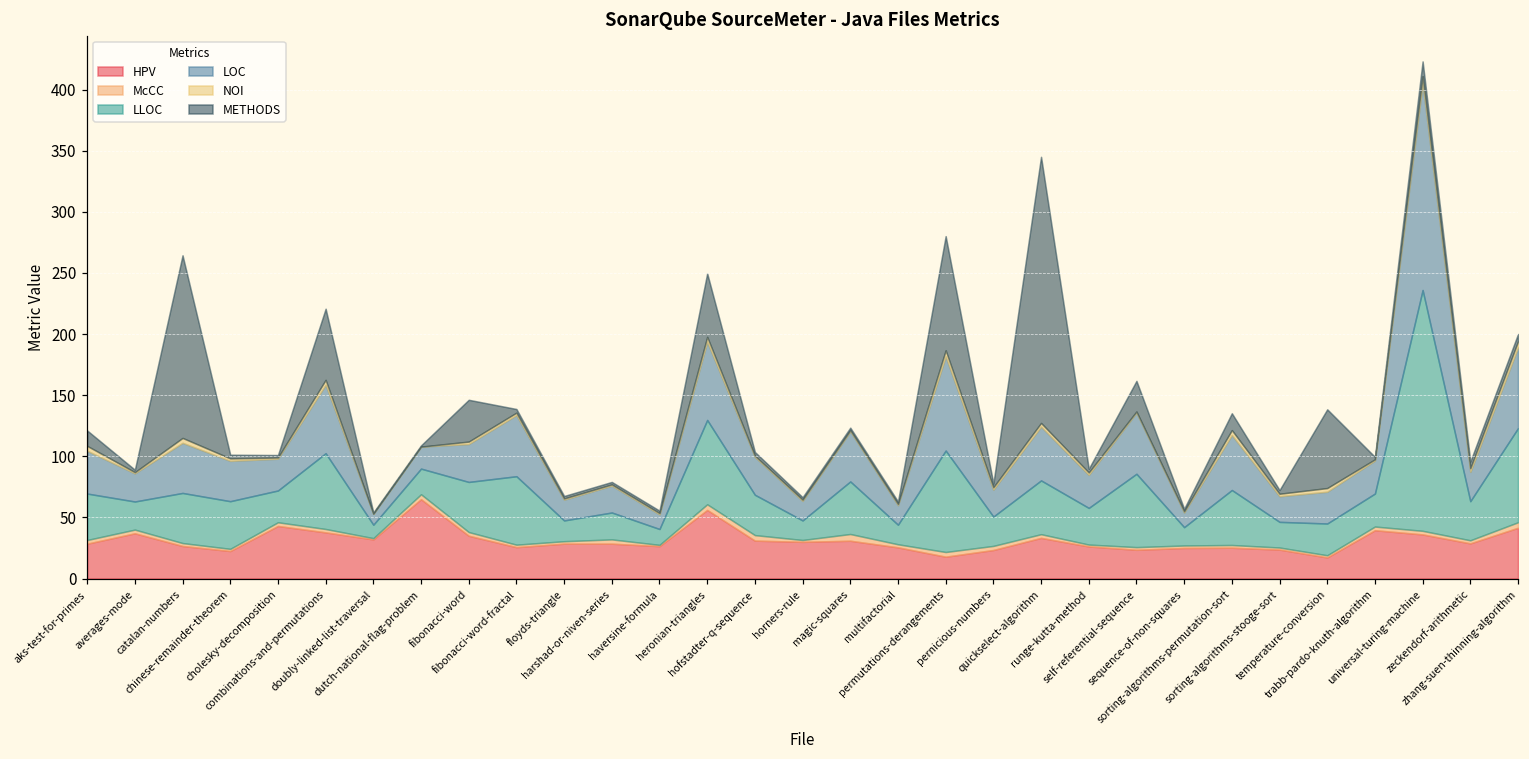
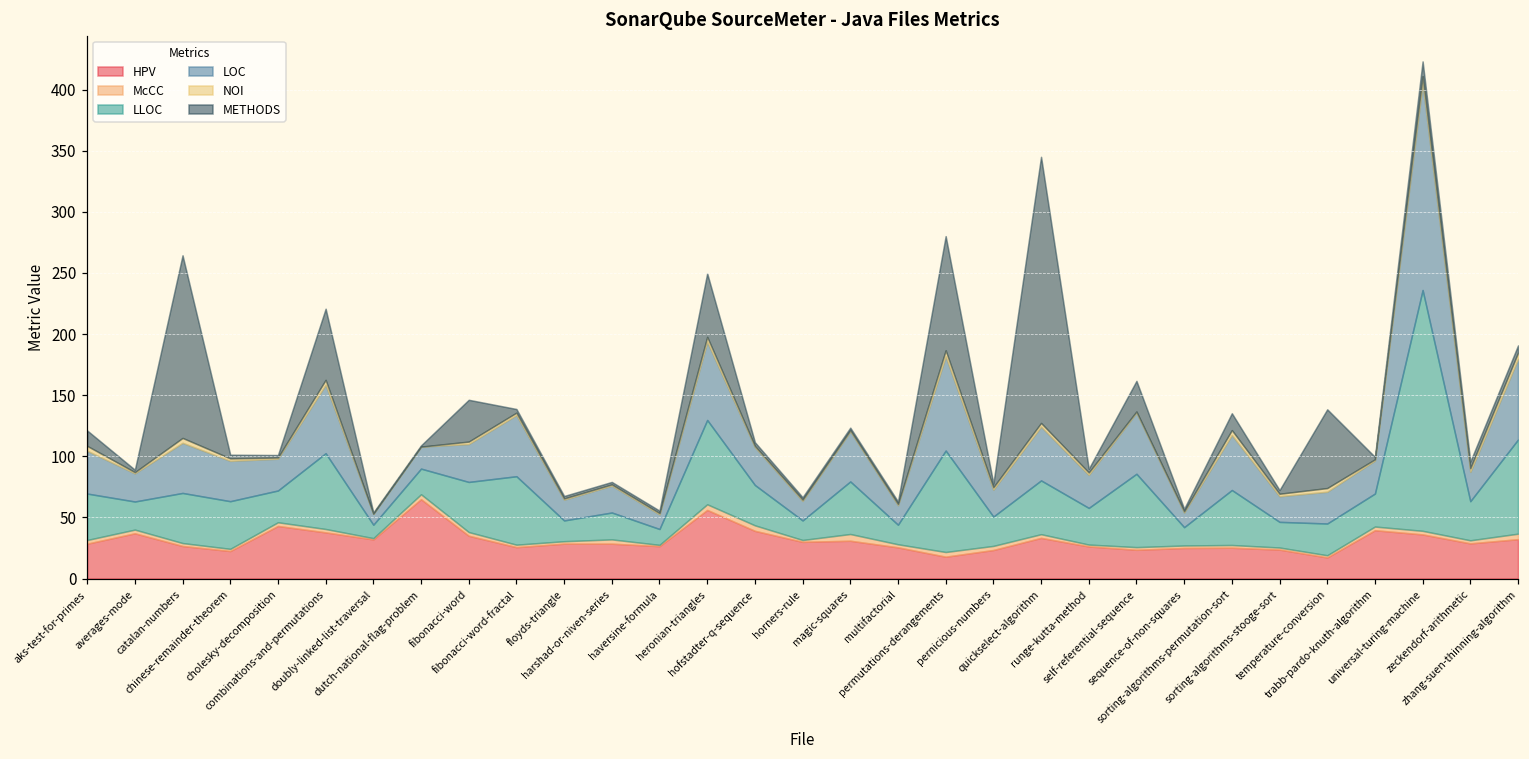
HPV, hofstadter-q-sequence: 31 -> 39
HPV, zhang-suen-thinning-algorithm: 42 -> 32
